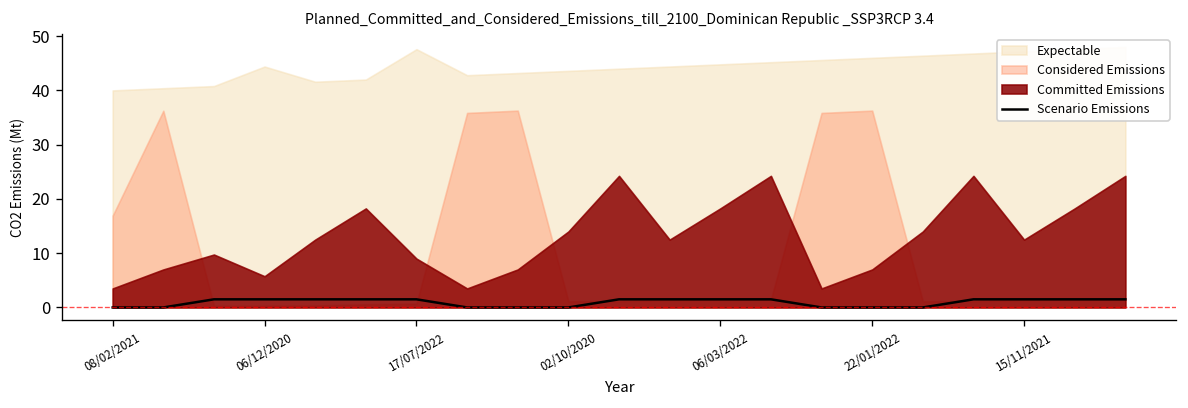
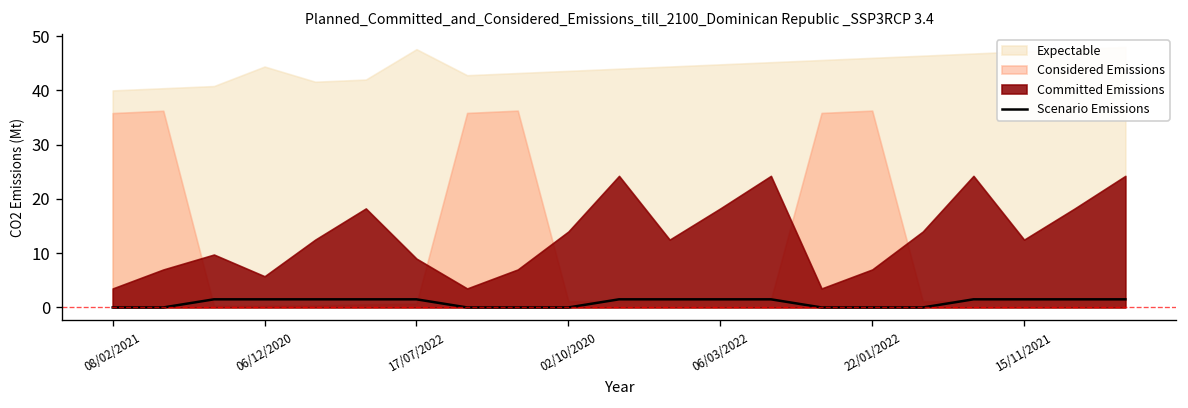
Considered Emissions, 08/02/2021: 17 -> 36
